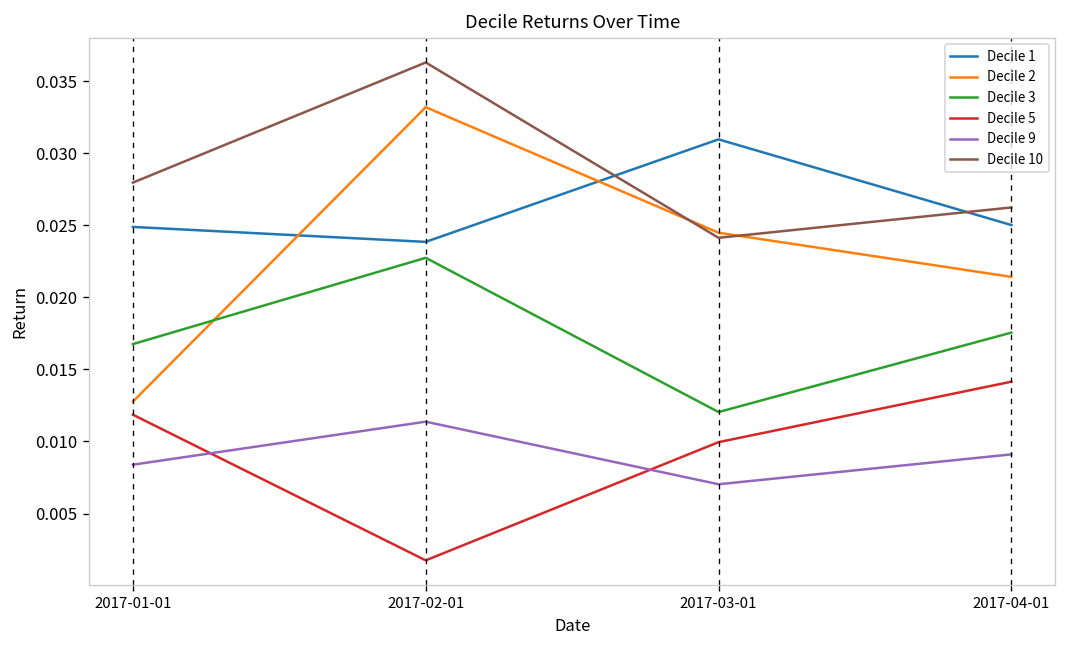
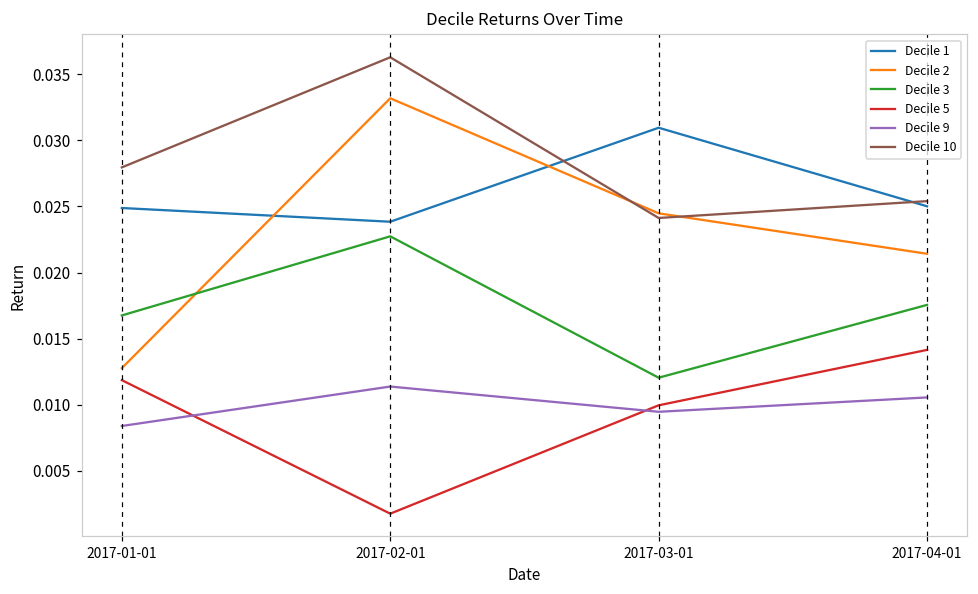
Decile 9, 2017-03-01: 0.0070 -> 0.0095
Decile 9, 2017-04-01: 0.0091 -> 0.0105
Decile 10, 2017-04-01: 0.0262 -> 0.0254
